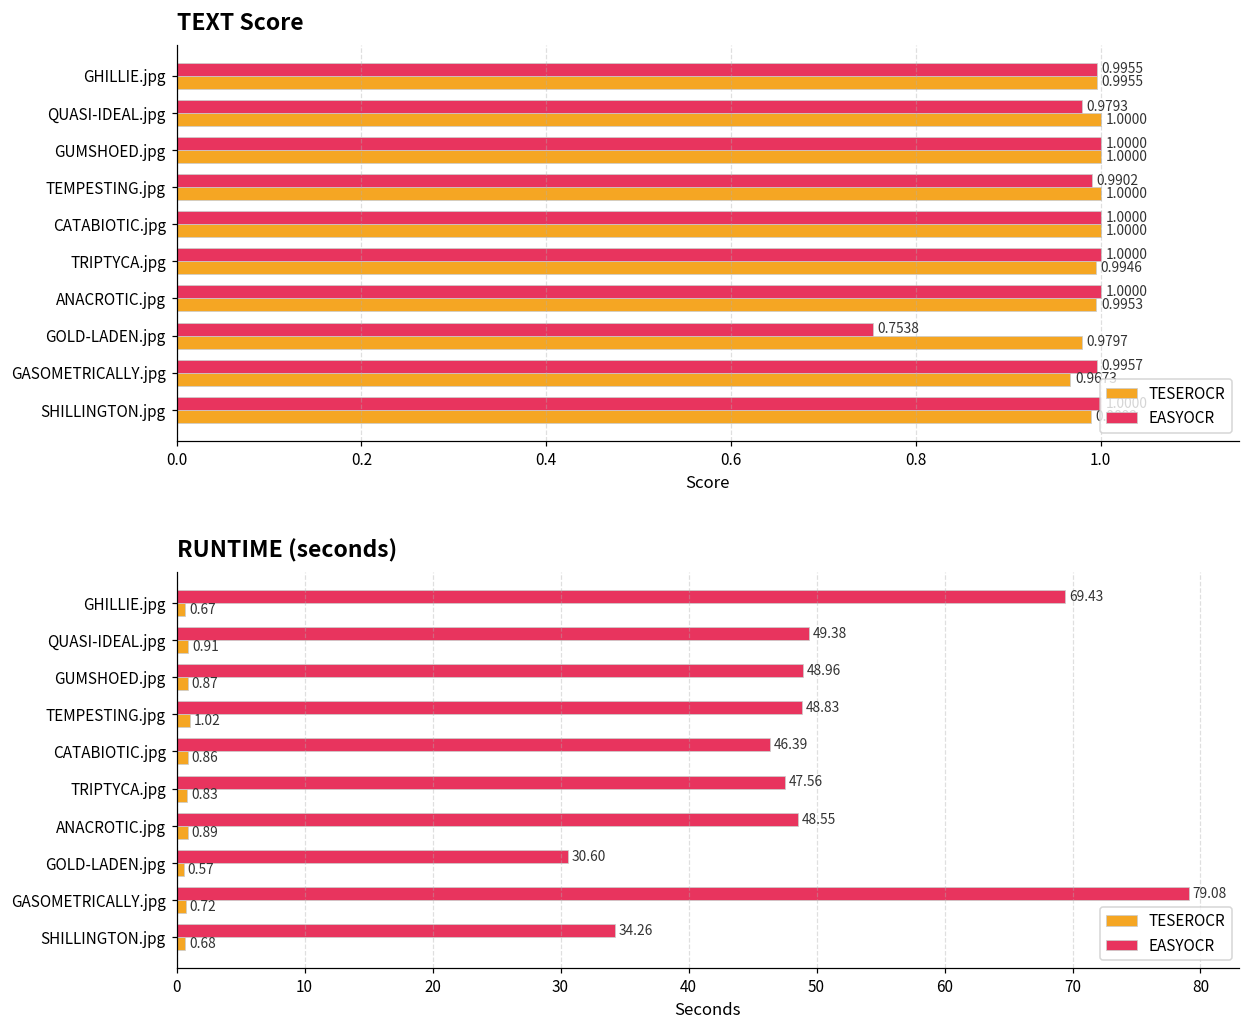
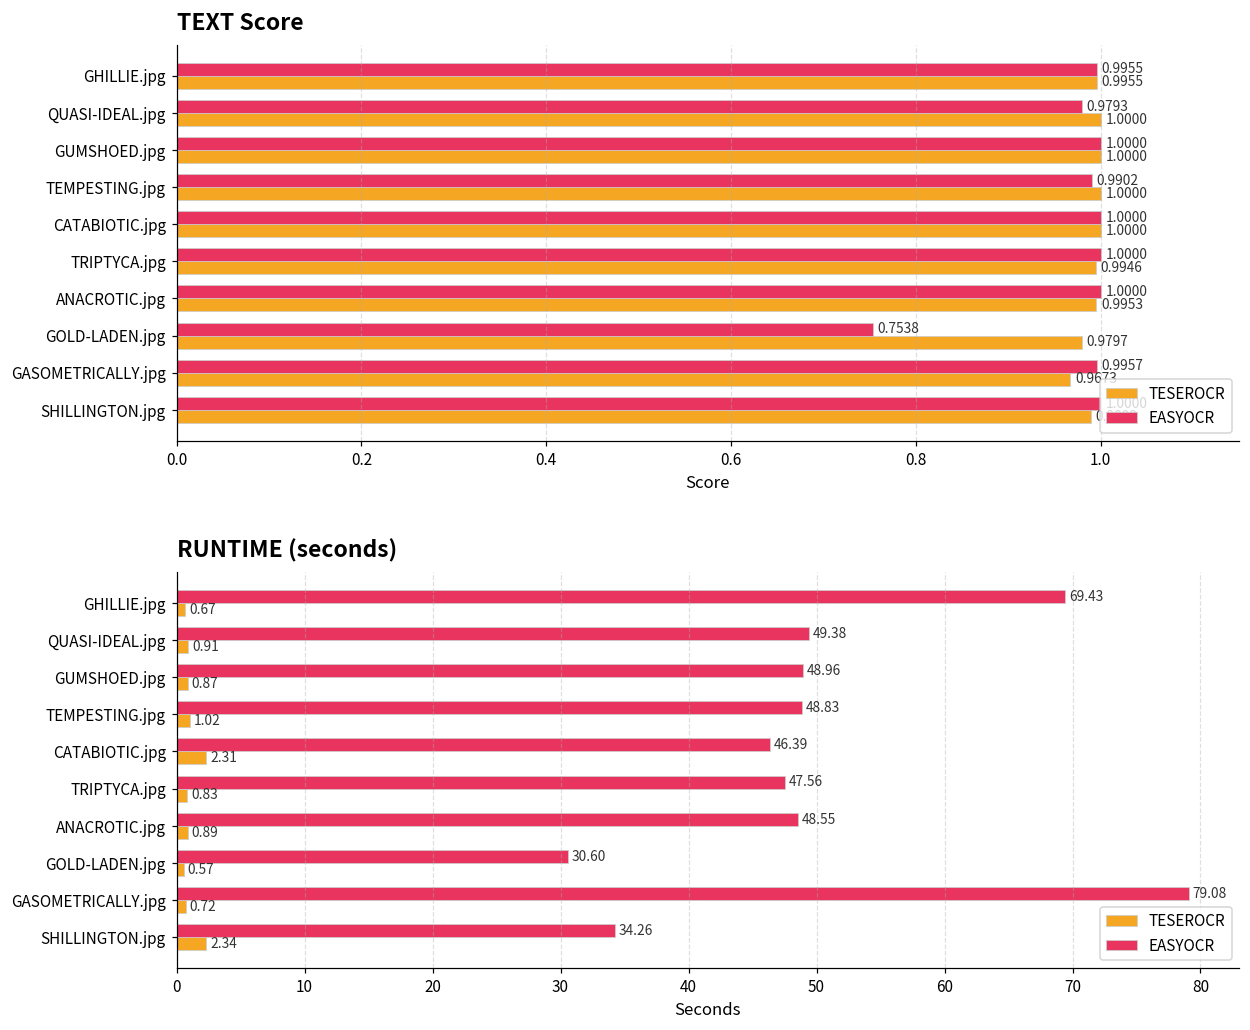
RUNTIME (seconds), TESEROCR, CATABIOTIC.jpg: 0.86 -> 2.31
RUNTIME (seconds), TESEROCR, SHILLINGTON.jpg: 0.68 -> 2.34
